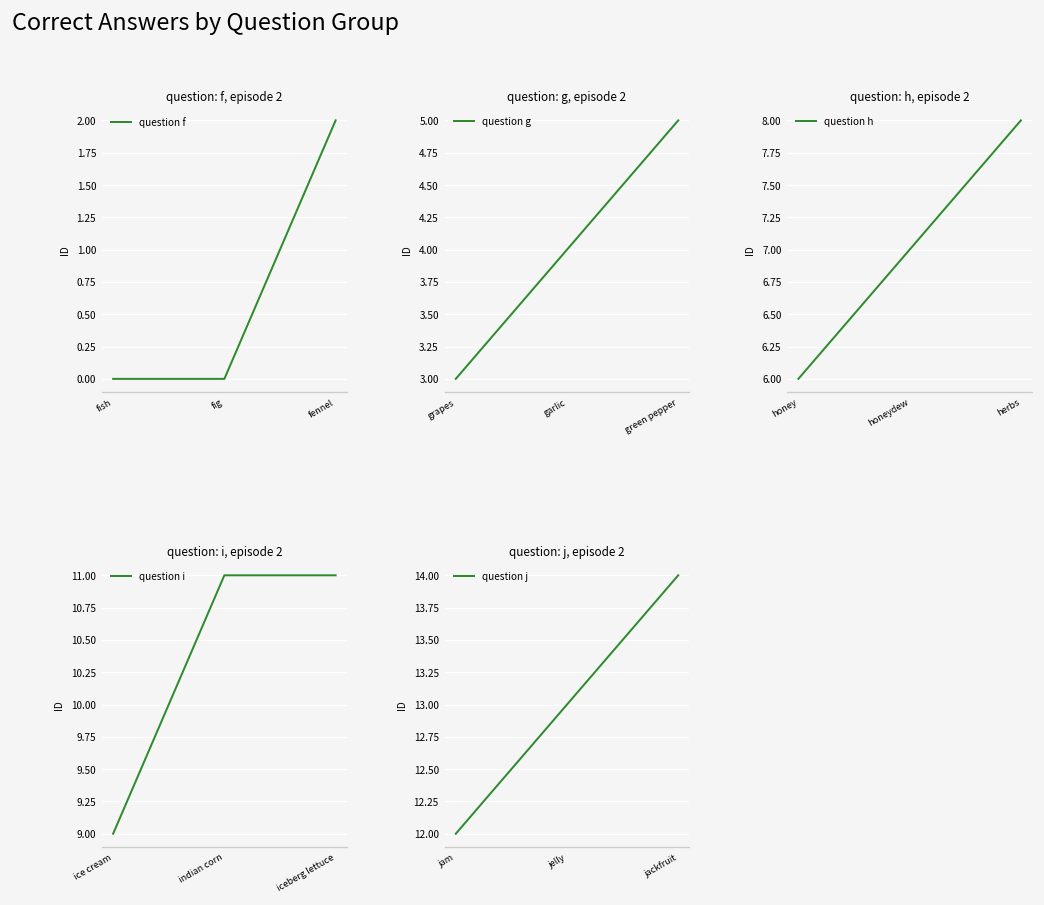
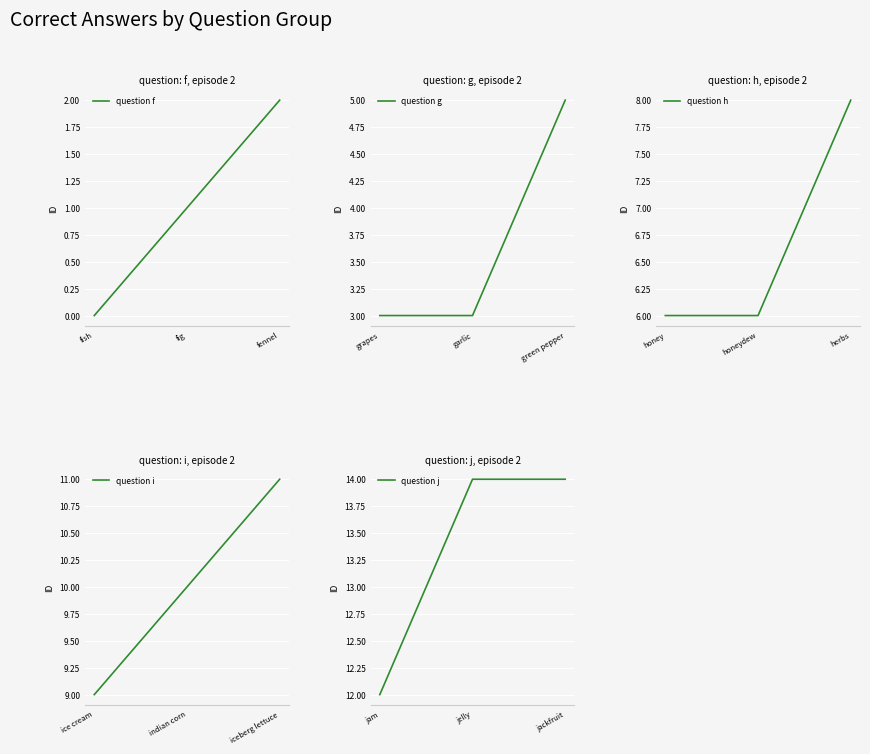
question: f, episode 2, fig: 0 -> 1
question: g, episode 2, garlic: 4 -> 3
question: h, episode 2, honeydew: 7 -> 6
question: i, episode 2, indian corn: 11 -> 10
question: j, episode 2, jelly: 13 -> 14
